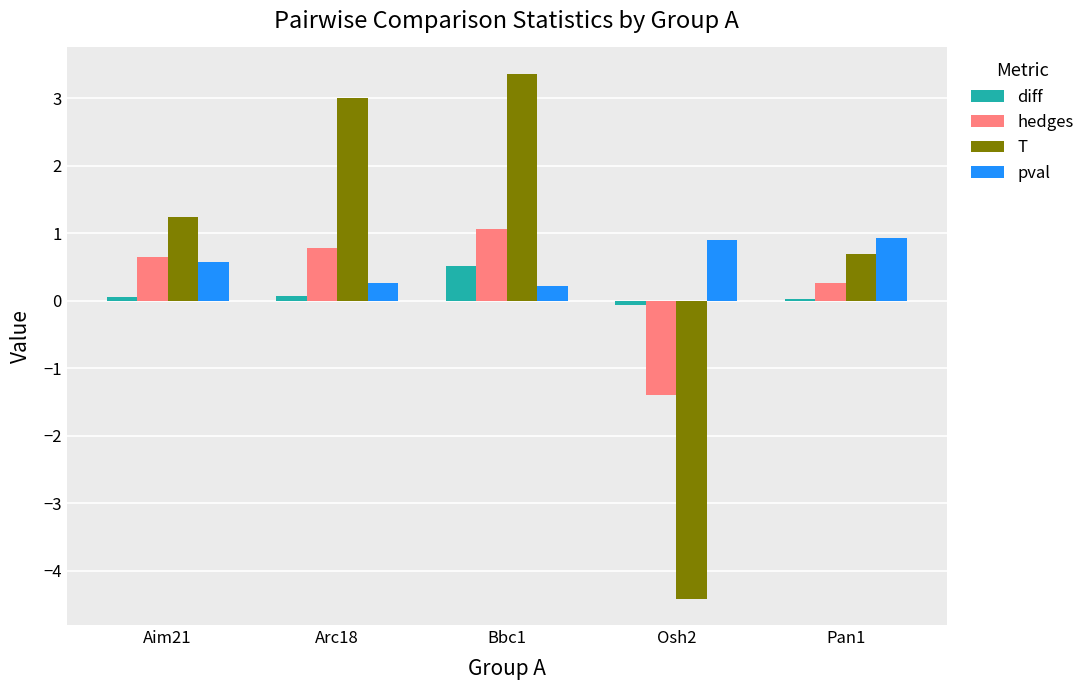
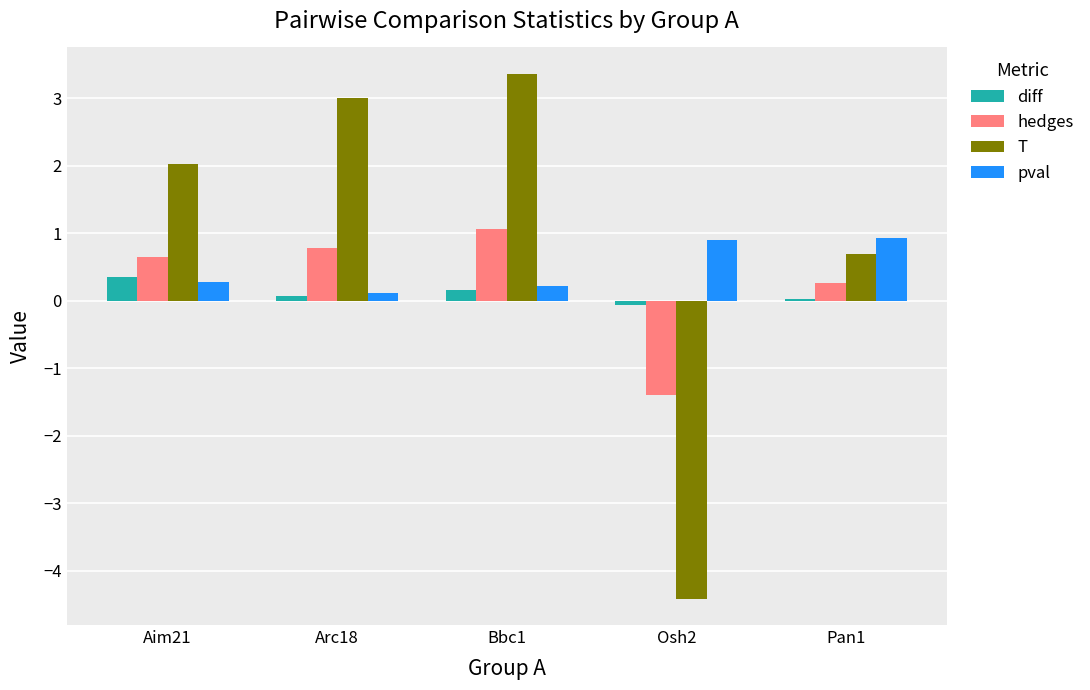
diff, Aim21: 0.1 -> 0.4
T, Aim21: 1.2 -> 2.0
pval, Aim21: 0.6 -> 0.3
pval, Arc18: 0.3 -> 0.1
diff, Bbc1: 0.5 -> 0.2
